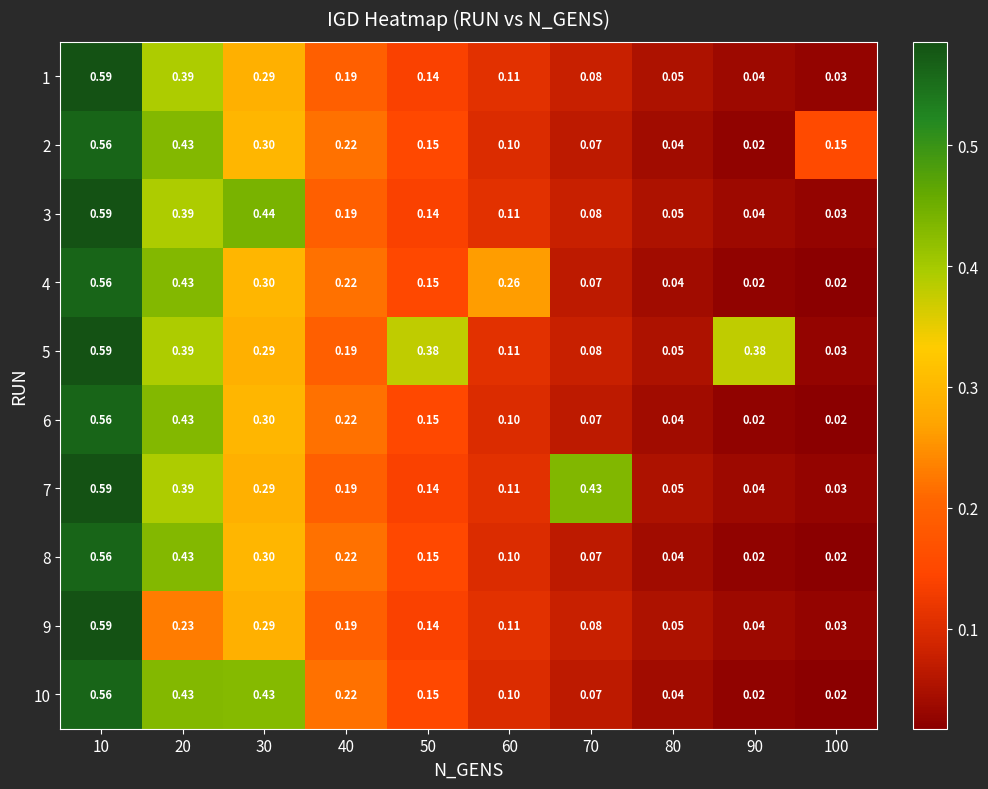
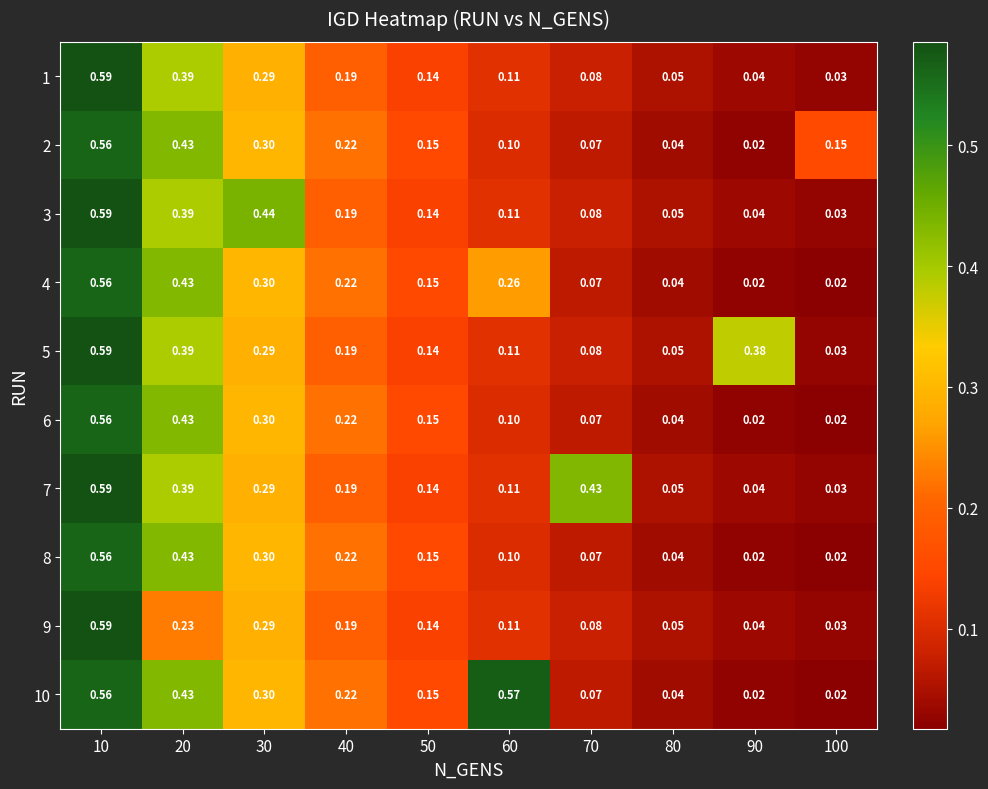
5, 50: 0.38 -> 0.14
10, 30: 0.43 -> 0.30
10, 60: 0.10 -> 0.57
